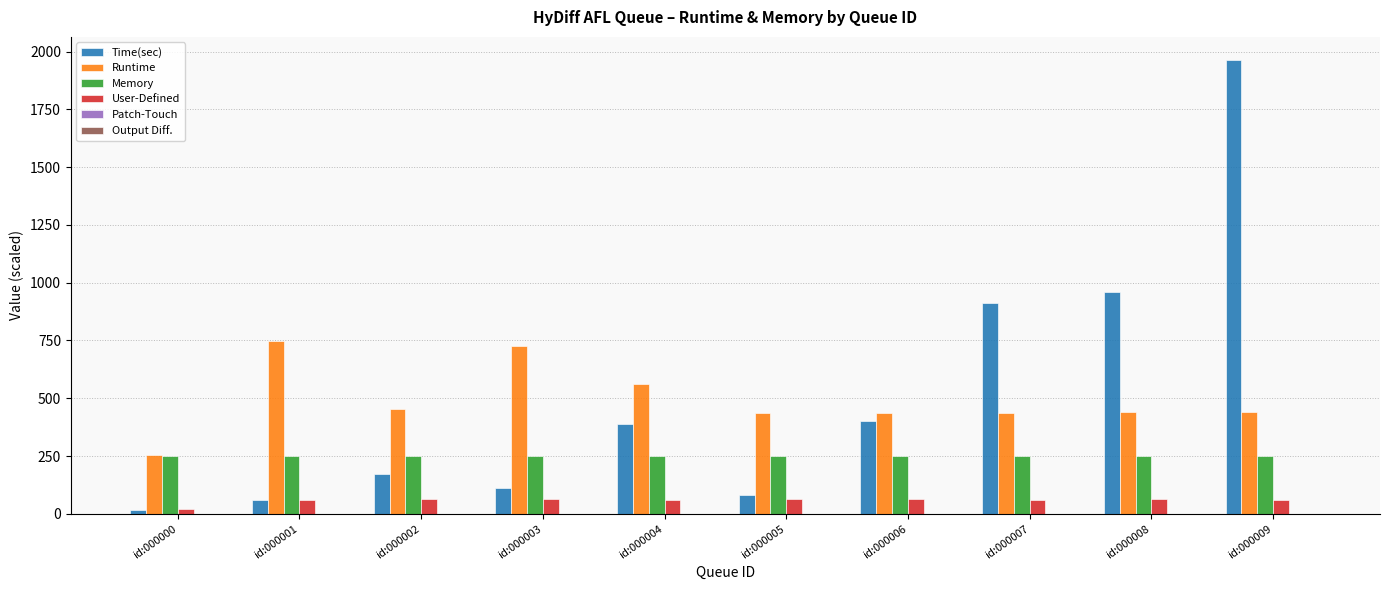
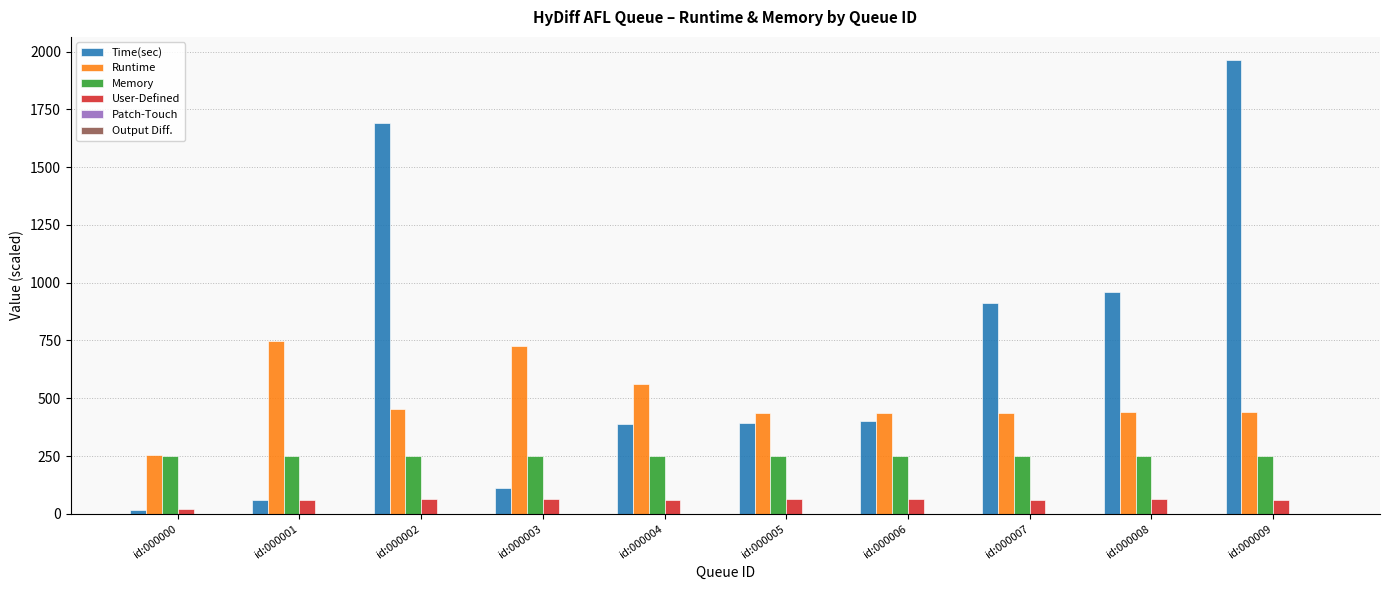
Time(sec), id:000002: 170 -> 1690
Time(sec), id:000005: 80 -> 400
